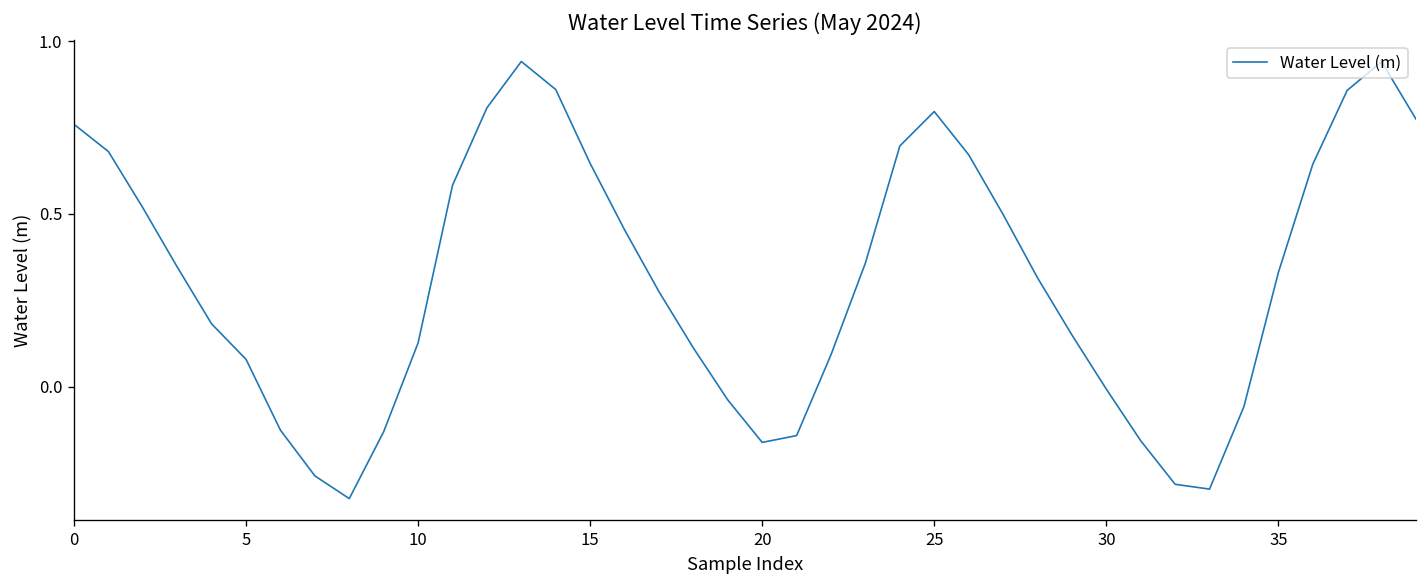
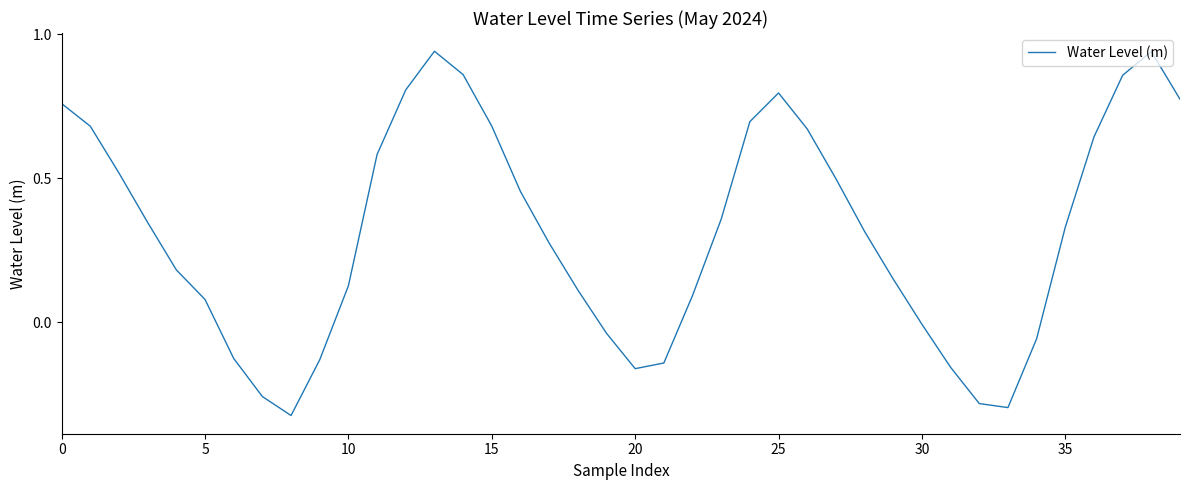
15: 0.65 -> 0.68
